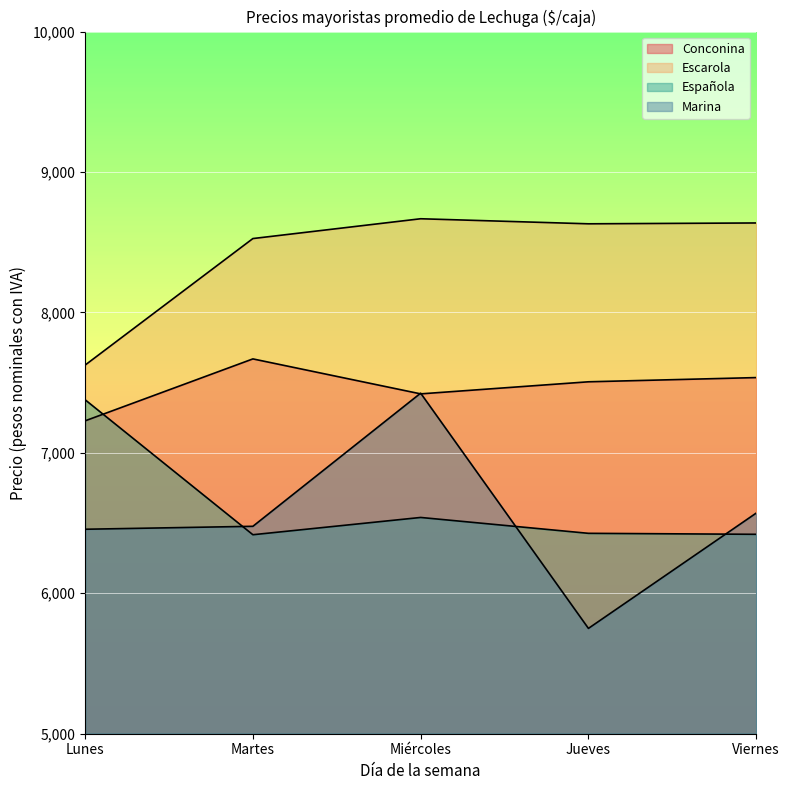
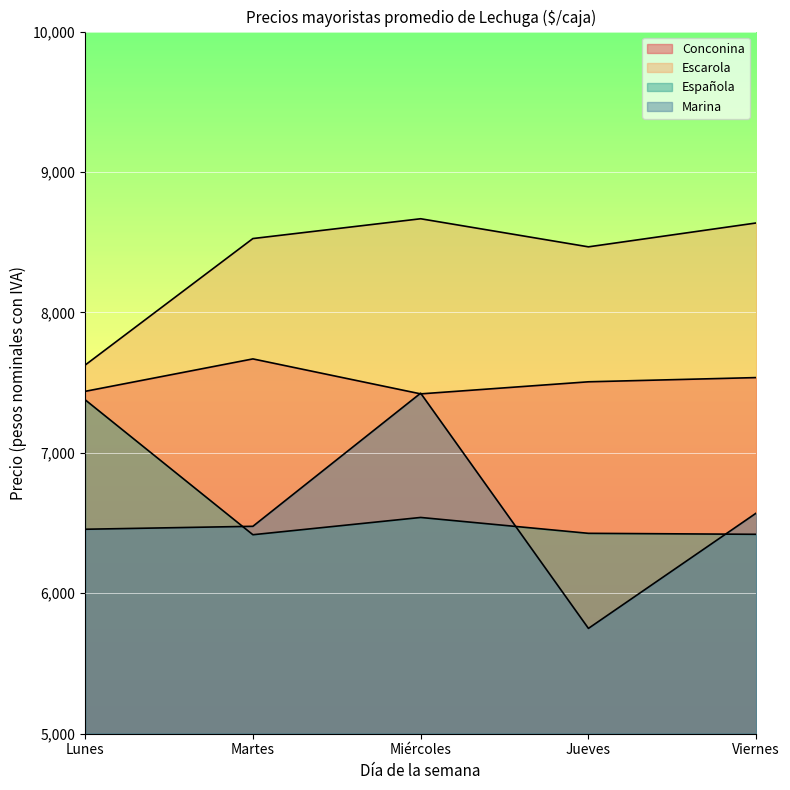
Conconina, Lunes: 7,230 -> 7,440
Escarola, Jueves: 8,630 -> 8,470
